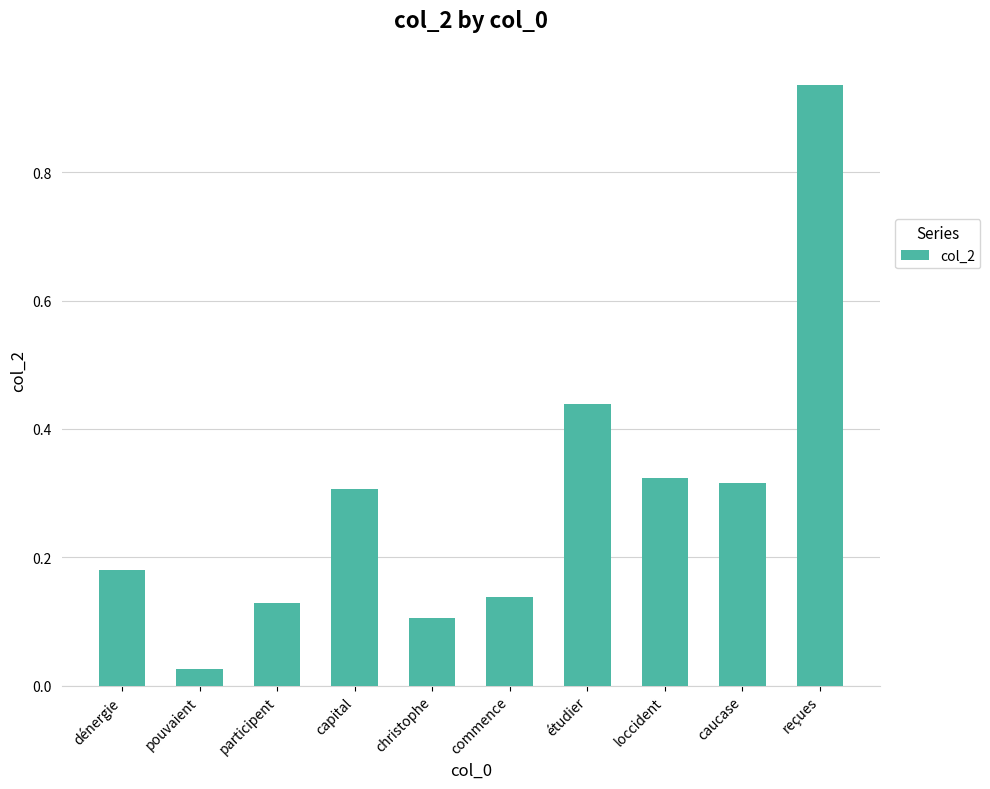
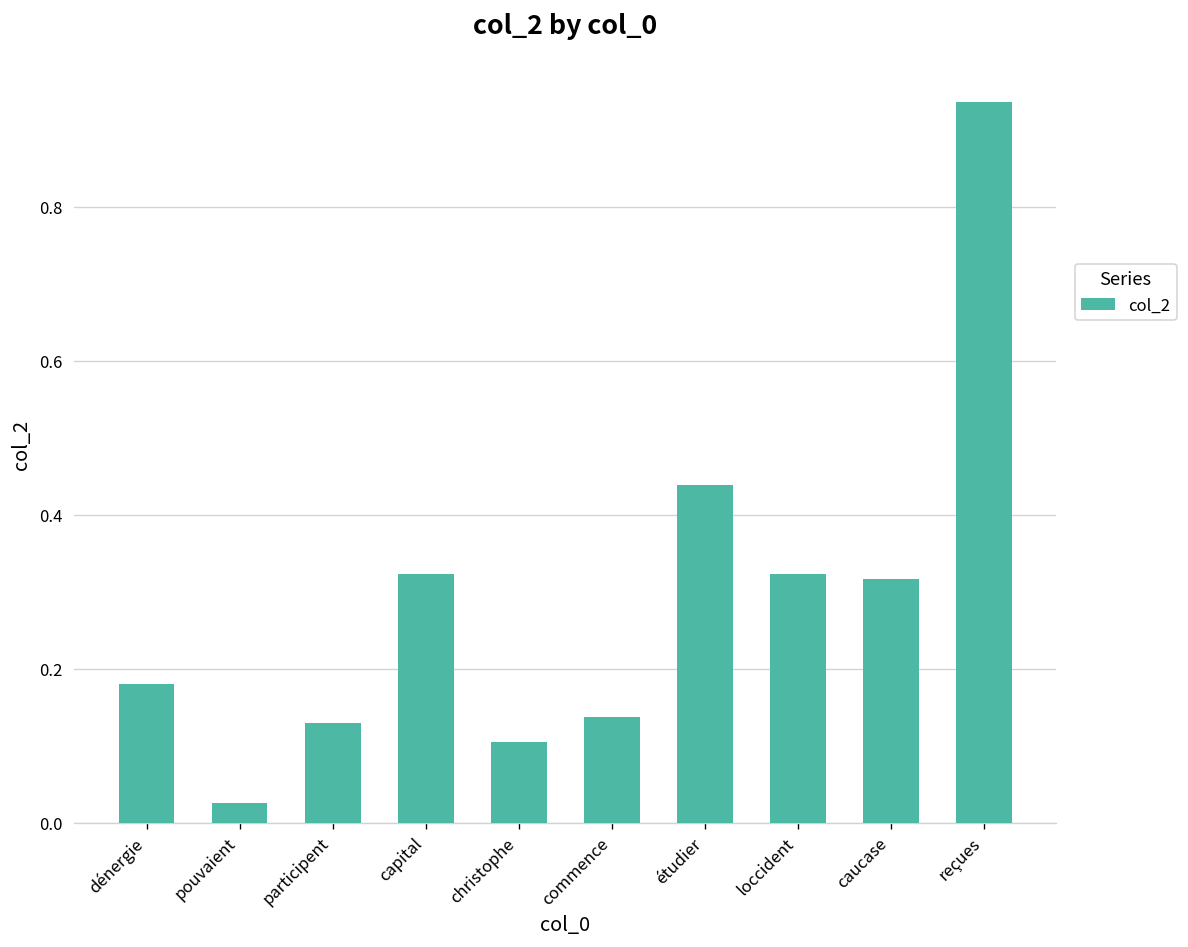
capital: 0.31 -> 0.32
